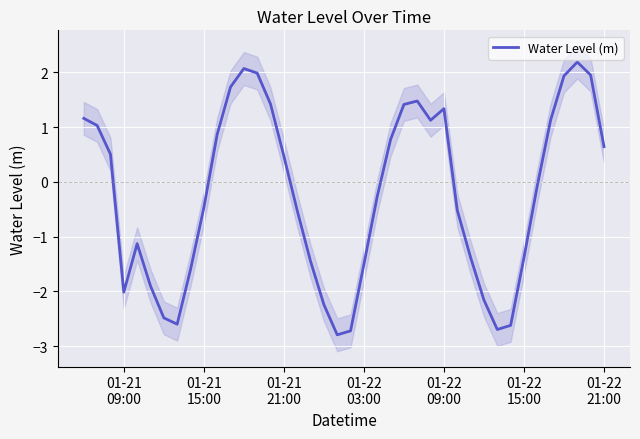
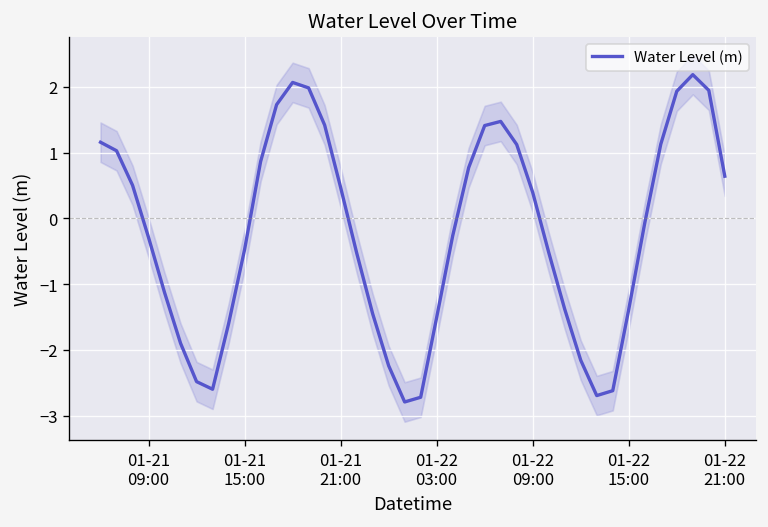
Water Level (m), 01-21 09:00: -2.0 -> -0.3
Water Level (m), 01-22 09:00: 1.3 -> 0.4
